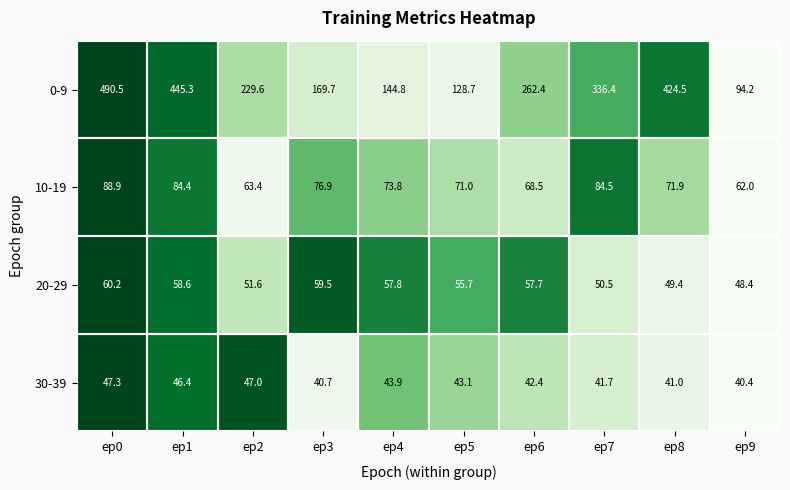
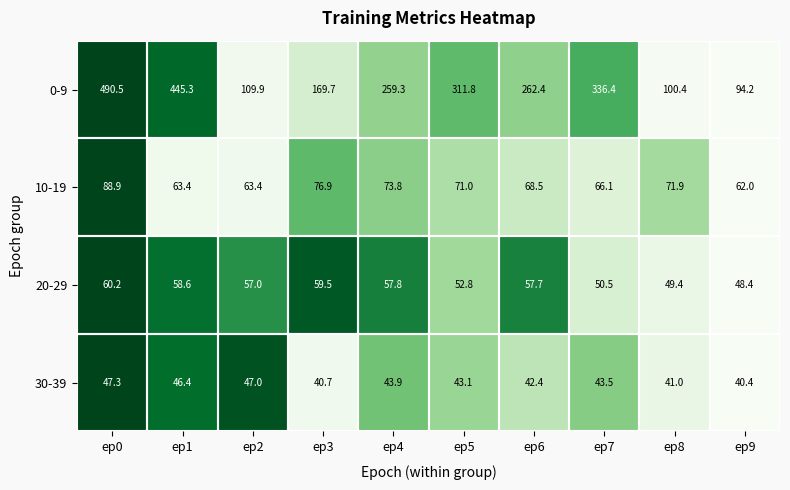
0-9, ep2: 229.6 -> 109.9
0-9, ep4: 144.8 -> 259.3
0-9, ep5: 128.7 -> 311.8
0-9, ep8: 424.5 -> 100.4
10-19, ep1: 84.4 -> 63.4
10-19, ep7: 84.5 -> 66.1
20-29, ep2: 51.6 -> 57.0
20-29, ep5: 55.7 -> 52.8
30-39, ep7: 41.7 -> 43.5
